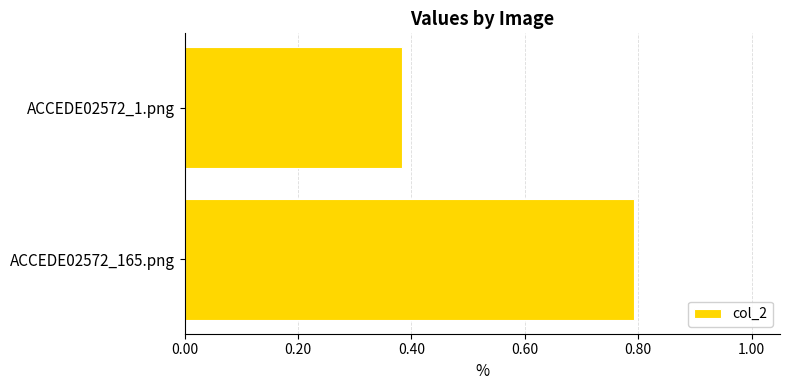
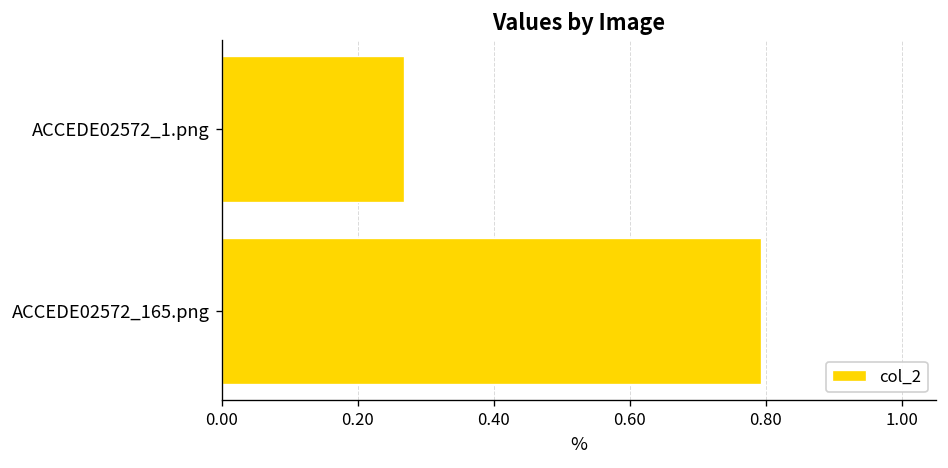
ACCEDE02572_1.png: 0.38 -> 0.27
